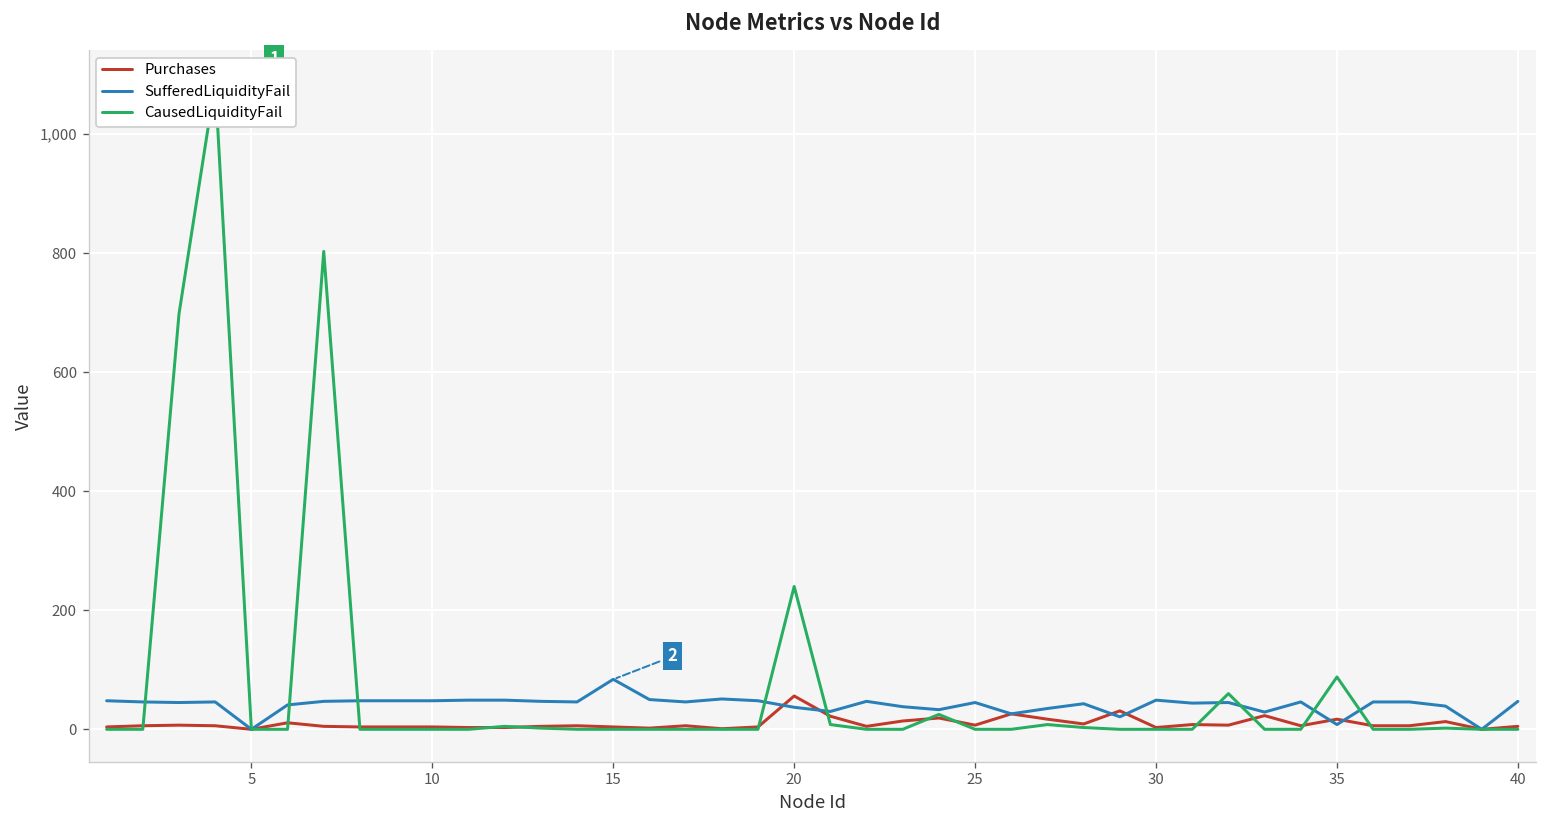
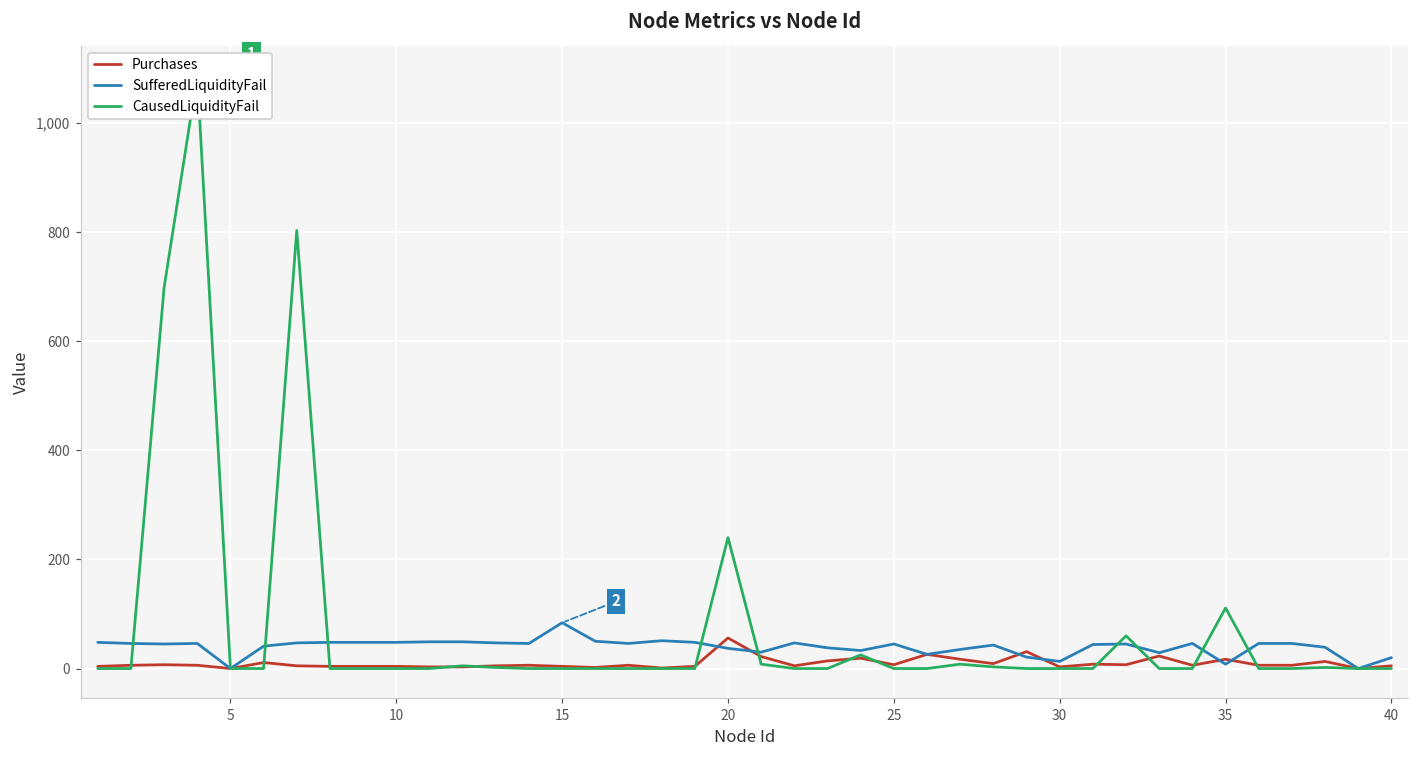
SufferedLiquidityFail, 30: 50 -> 10
CausedLiquidityFail, 35: 90 -> 110
SufferedLiquidityFail, 40: 50 -> 20
